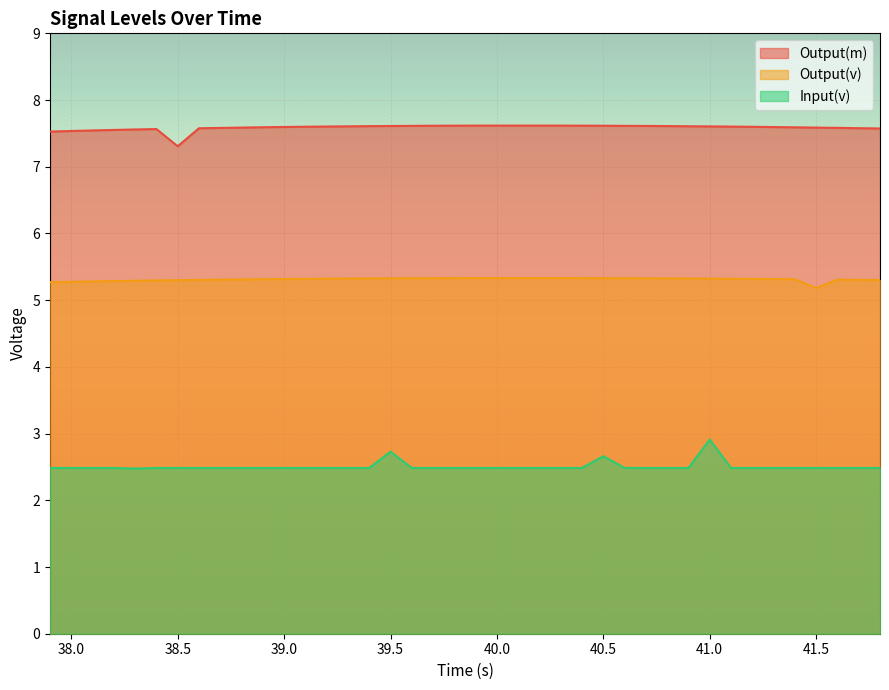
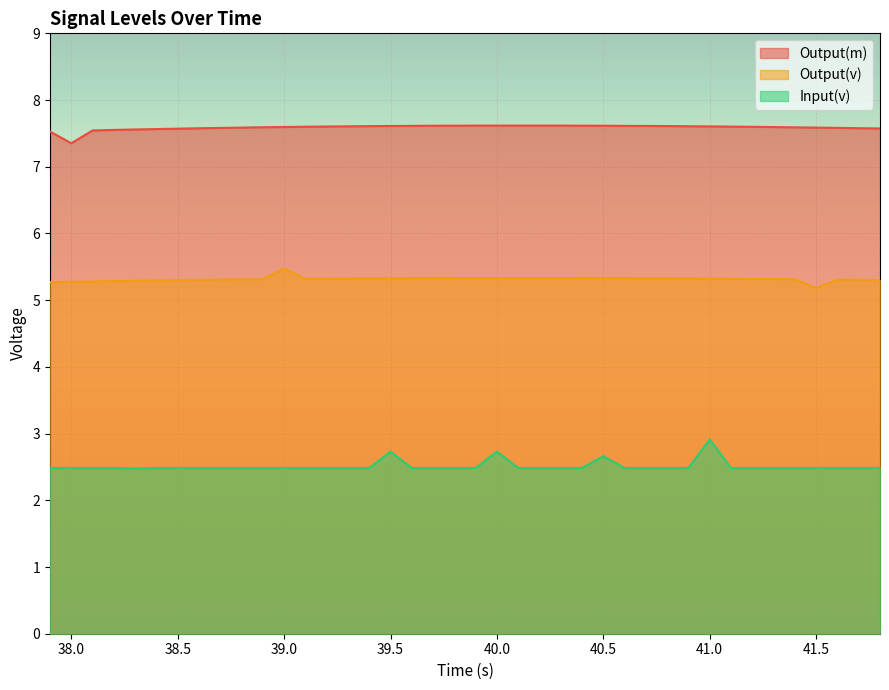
Output(m), 38.0: 7.5 -> 7.4
Output(m), 38.5: 7.3 -> 7.6
Output(v), 39.0: 5.3 -> 5.5
Input(v), 40.0: 2.5 -> 2.7
